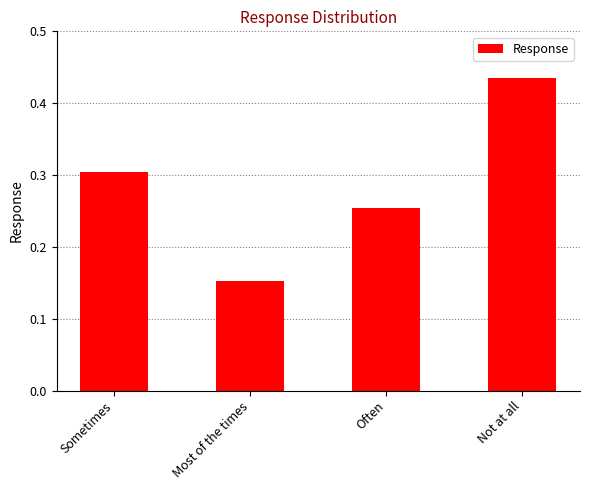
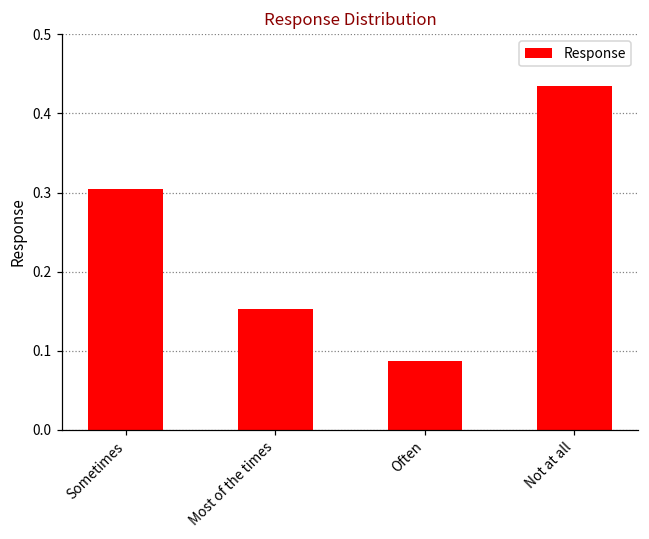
Often: 0.25 -> 0.09
